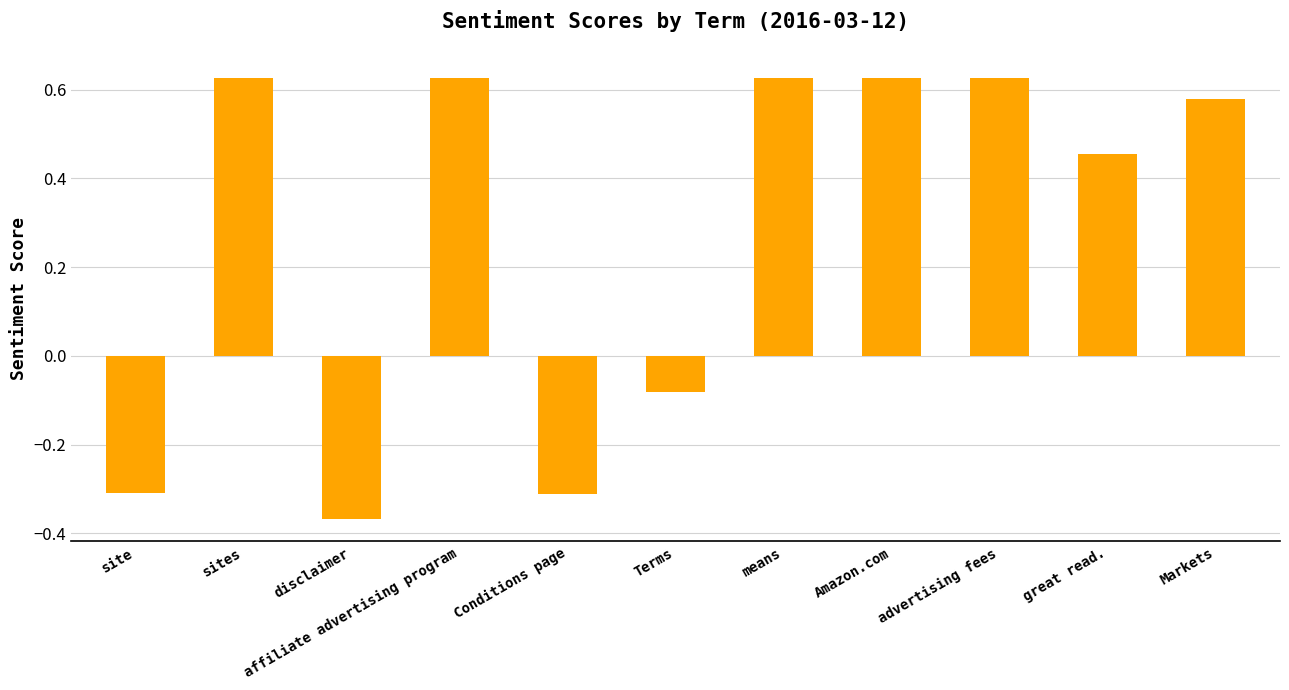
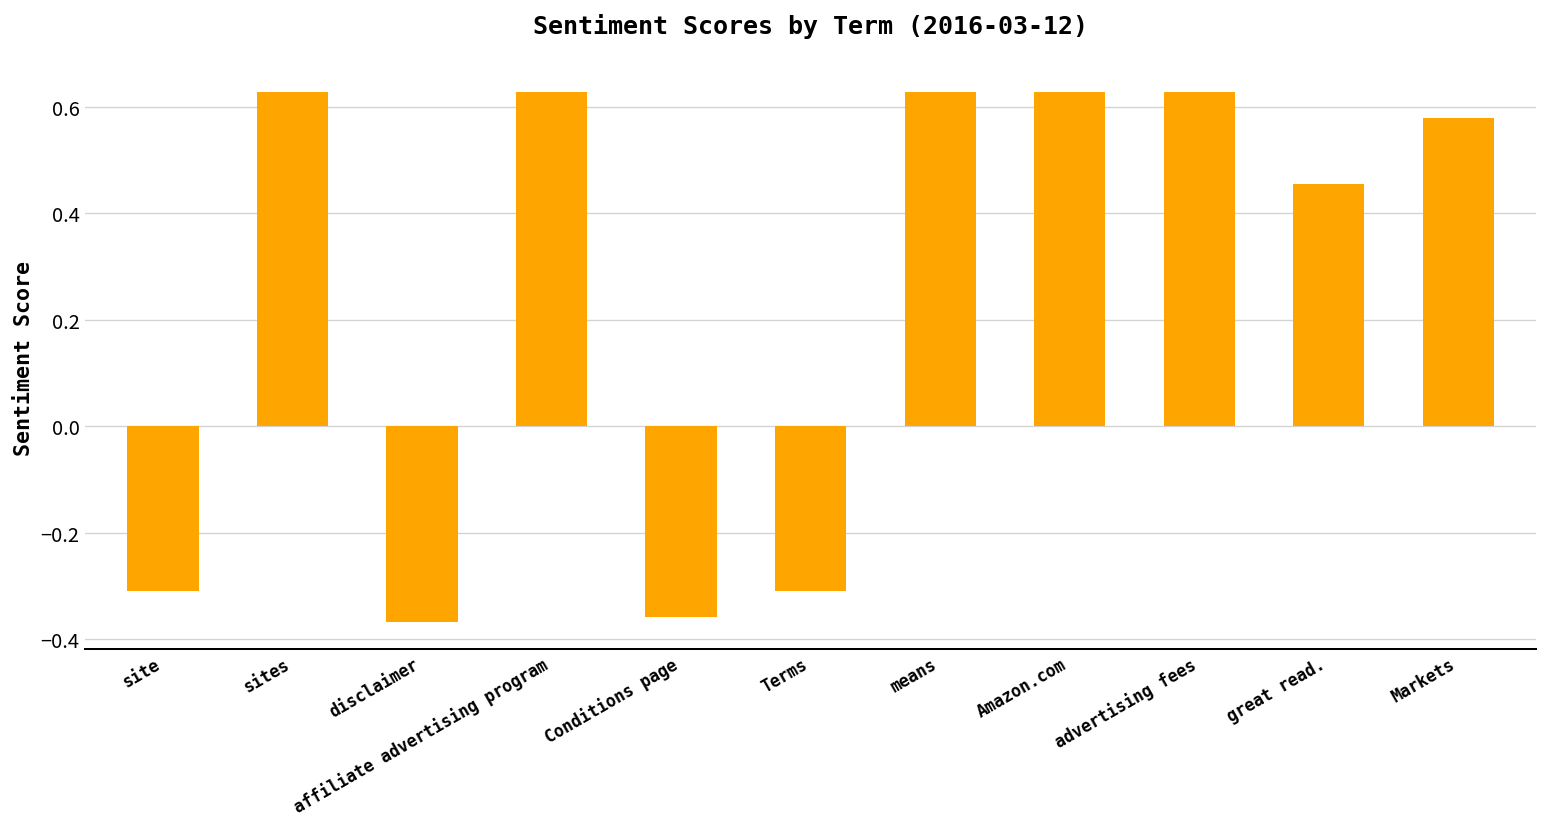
Conditions page: -0.31 -> -0.36
Terms: -0.08 -> -0.31
